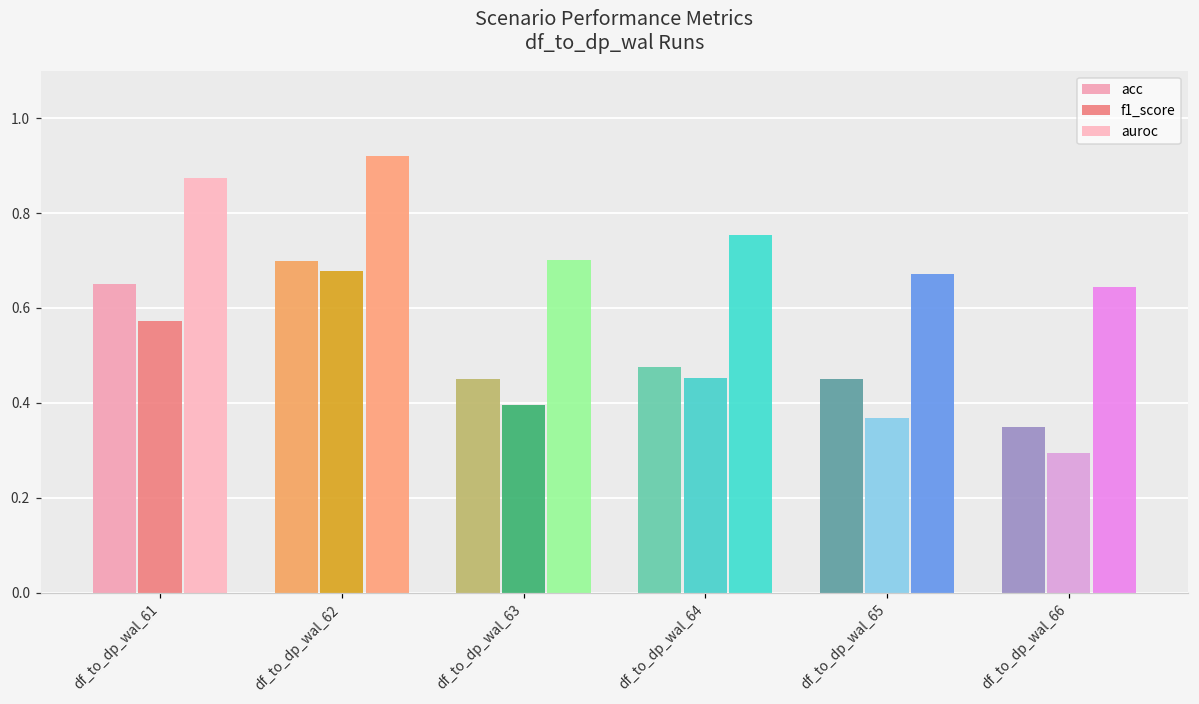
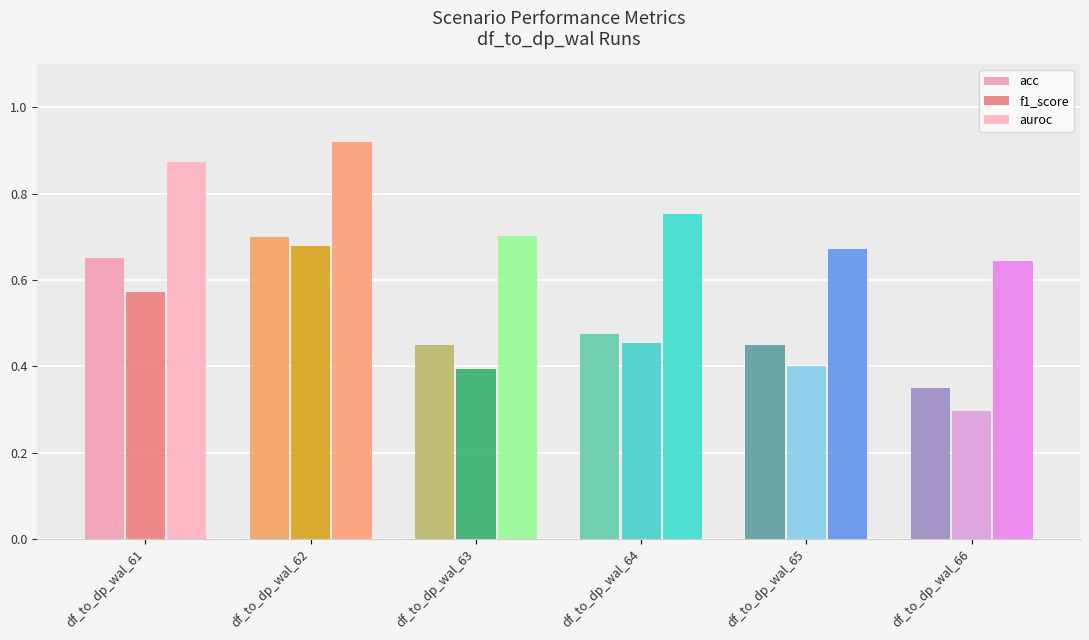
f1_score, df_to_dp_wal_65: 0.37 -> 0.40
